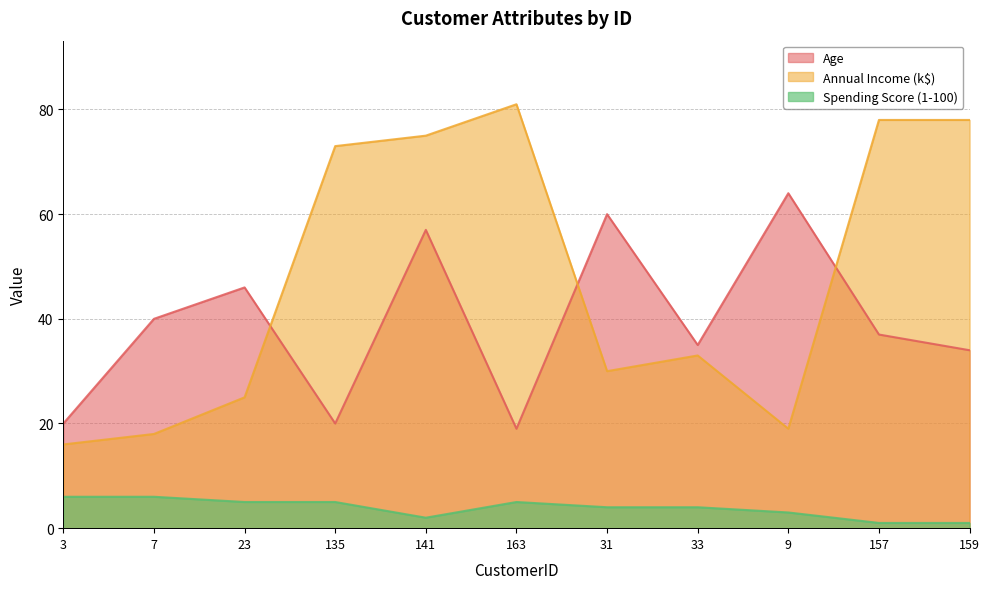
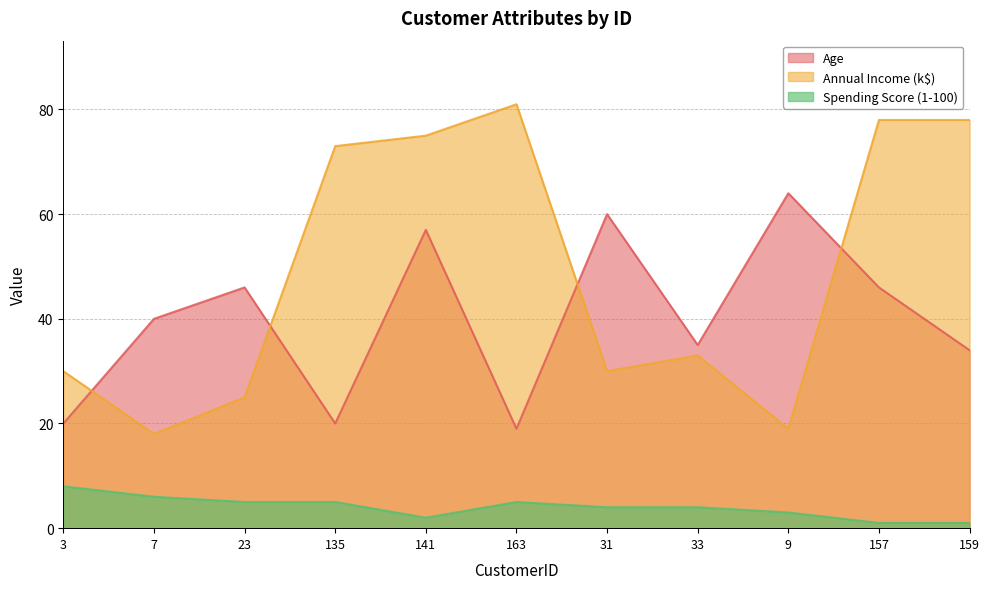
Annual Income (k$), 3: 16 -> 30
Spending Score (1-100), 3: 6 -> 8
Age, 157: 37 -> 46
